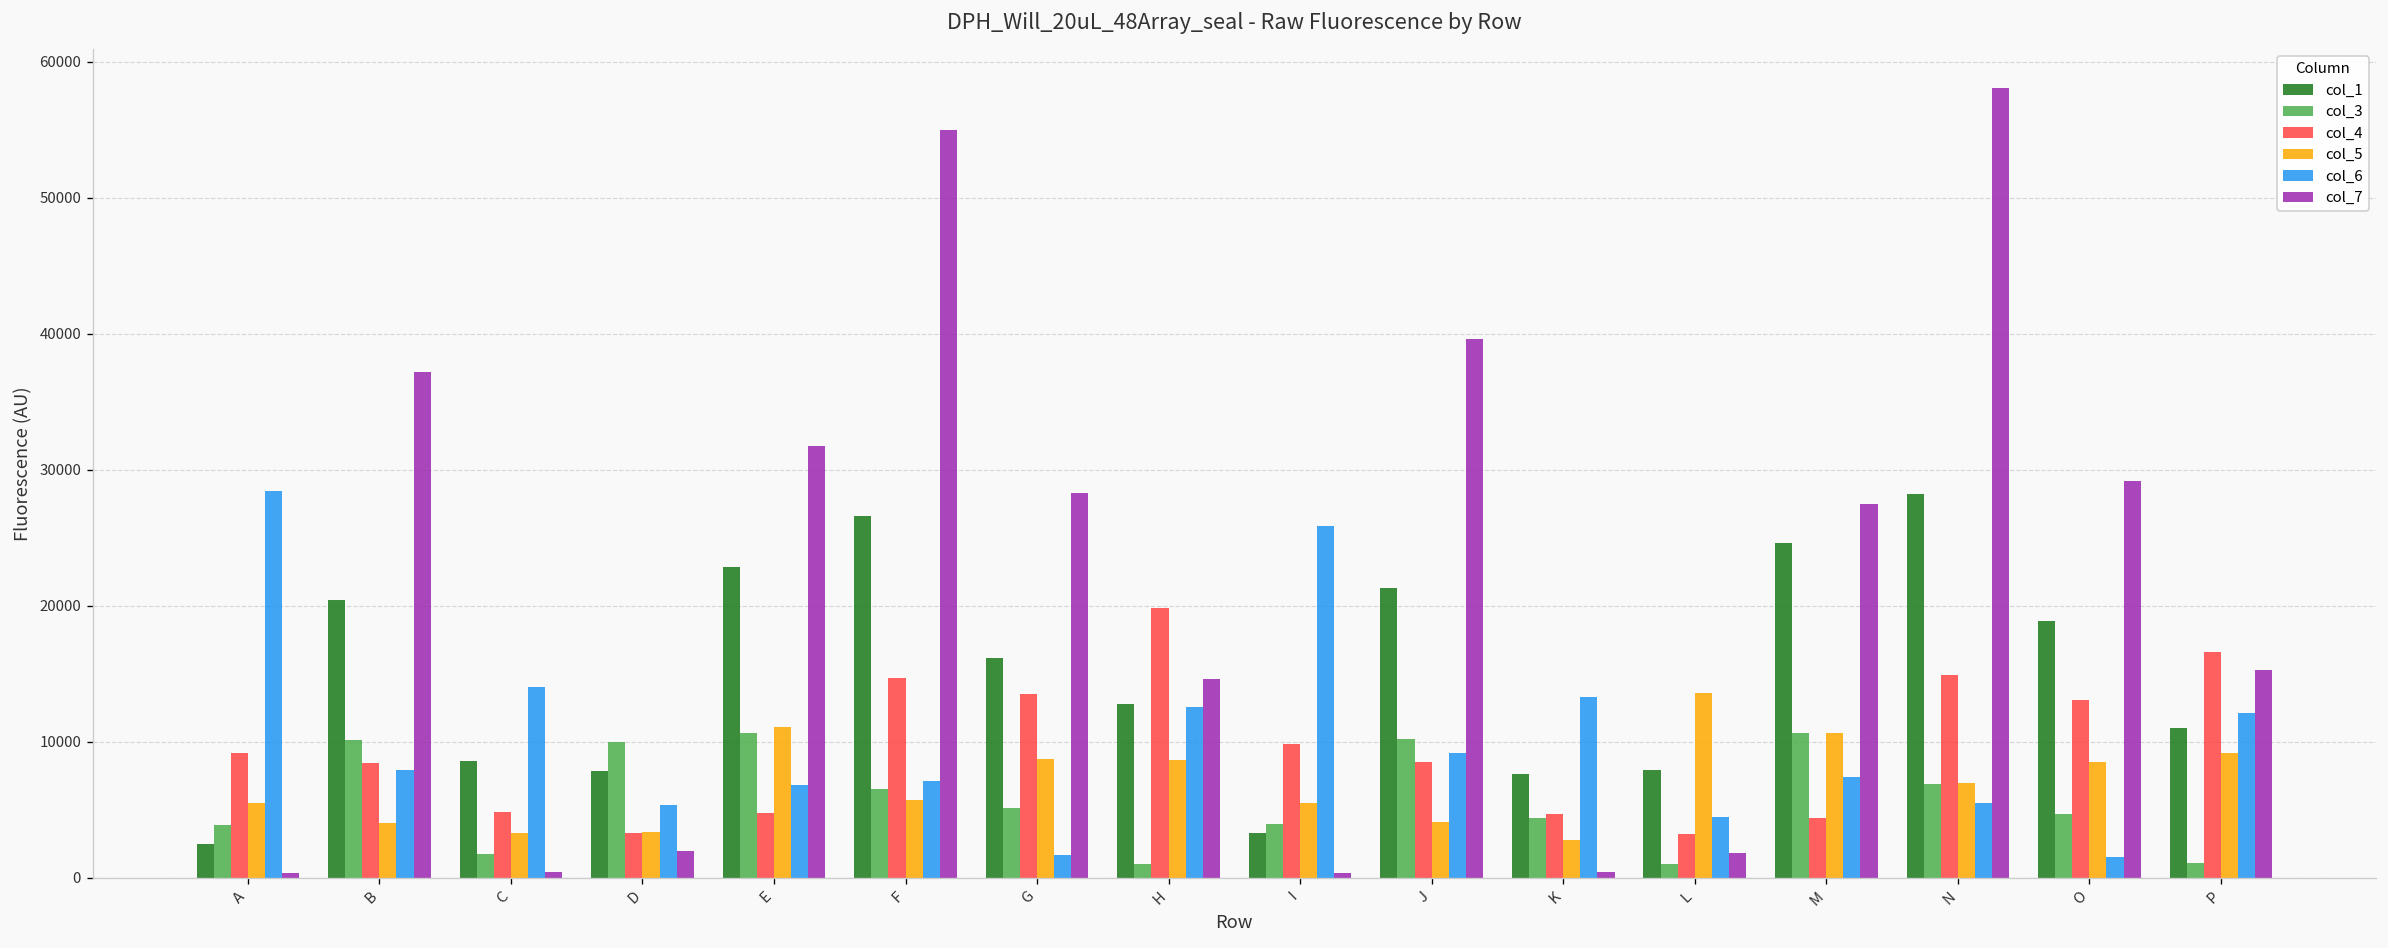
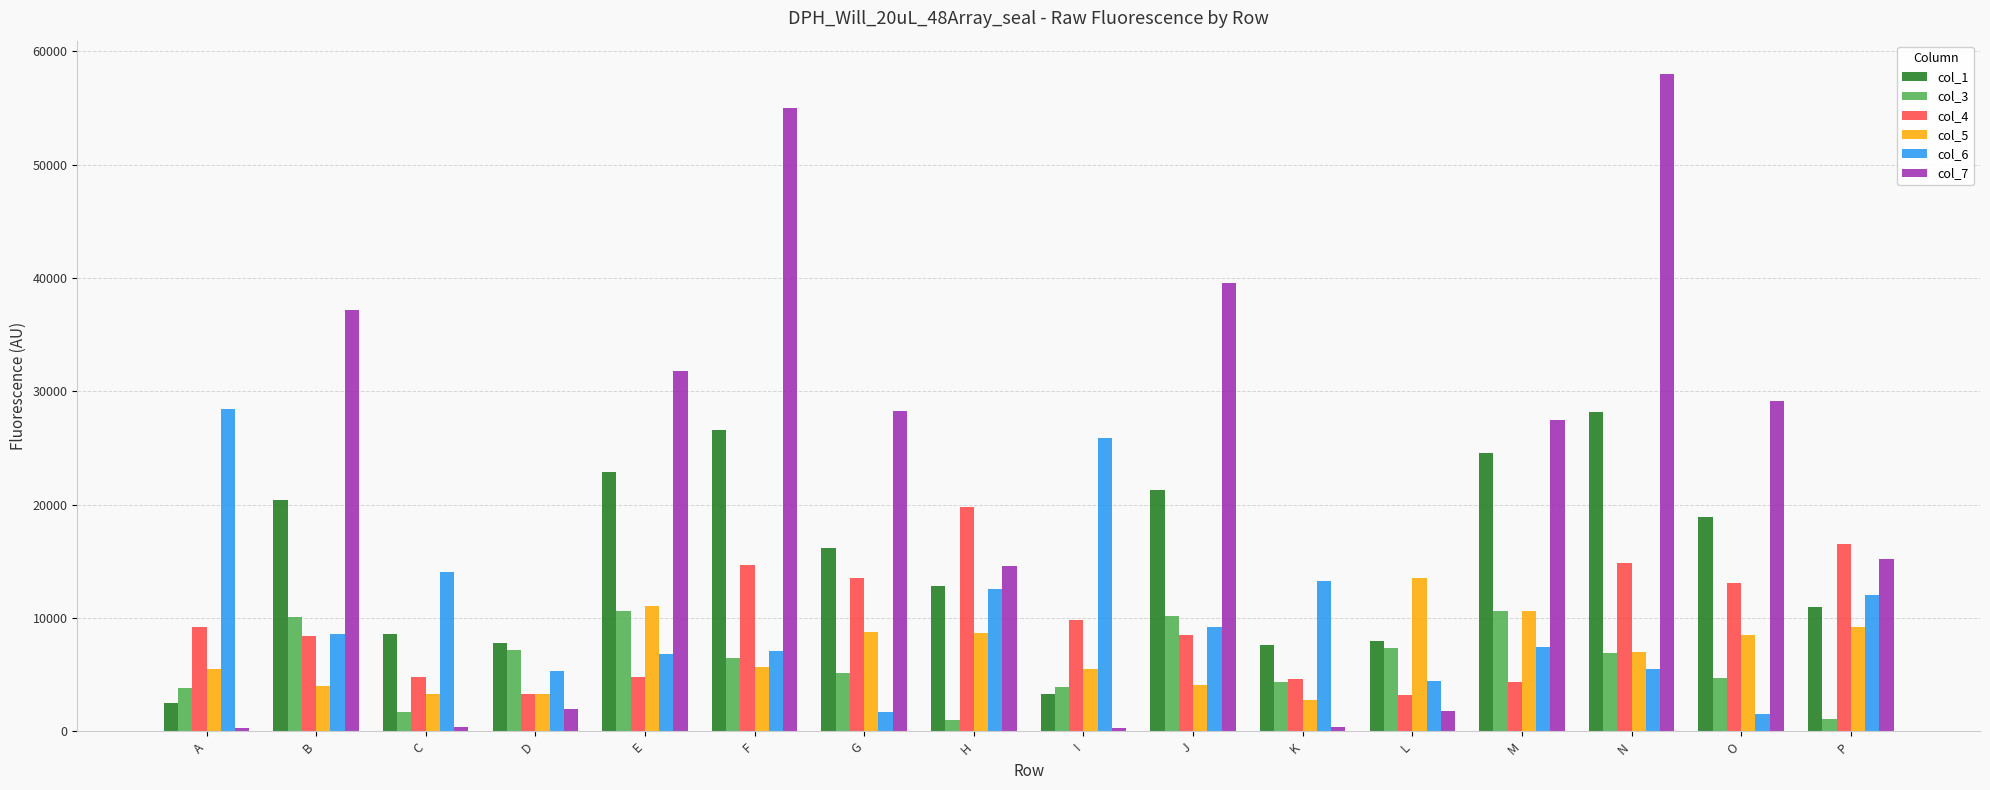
col_6, B: 7900 -> 8600
col_3, D: 10000 -> 7200
col_3, L: 1000 -> 7400
